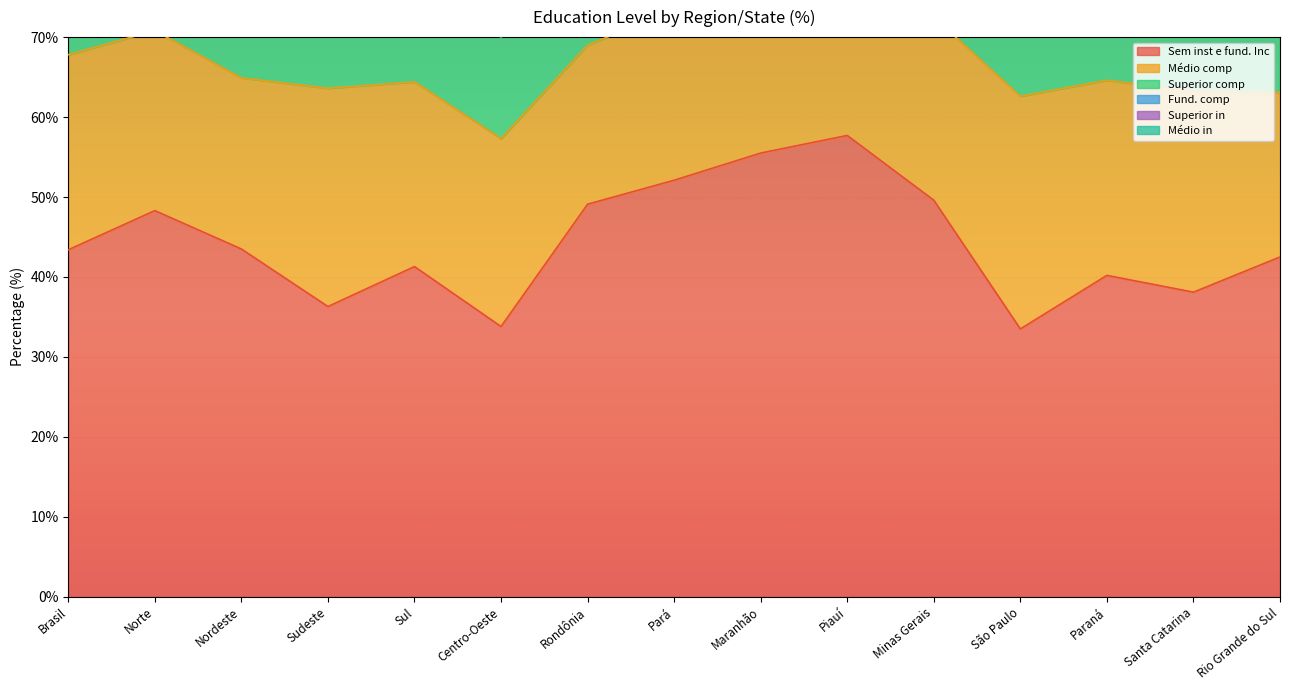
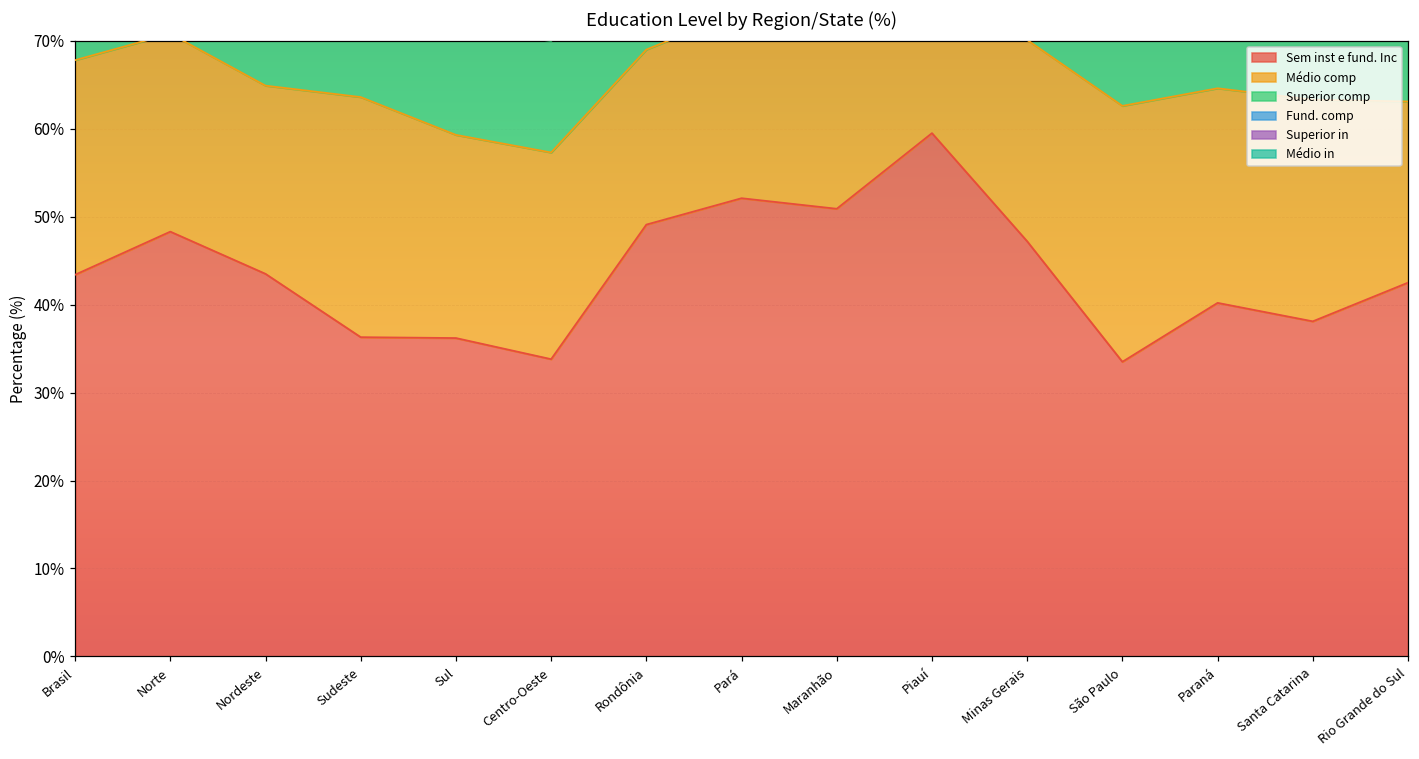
Sem inst e fund. Inc, Sul: 41% -> 36%
Sem inst e fund. Inc, Maranhão: 56% -> 51%
Sem inst e fund. Inc, Piauí: 58% -> 60%
Sem inst e fund. Inc, Minas Gerais: 50% -> 47%
